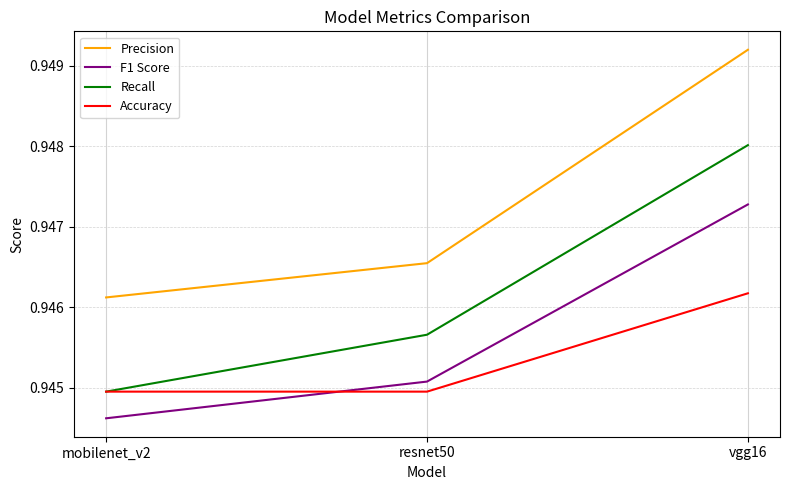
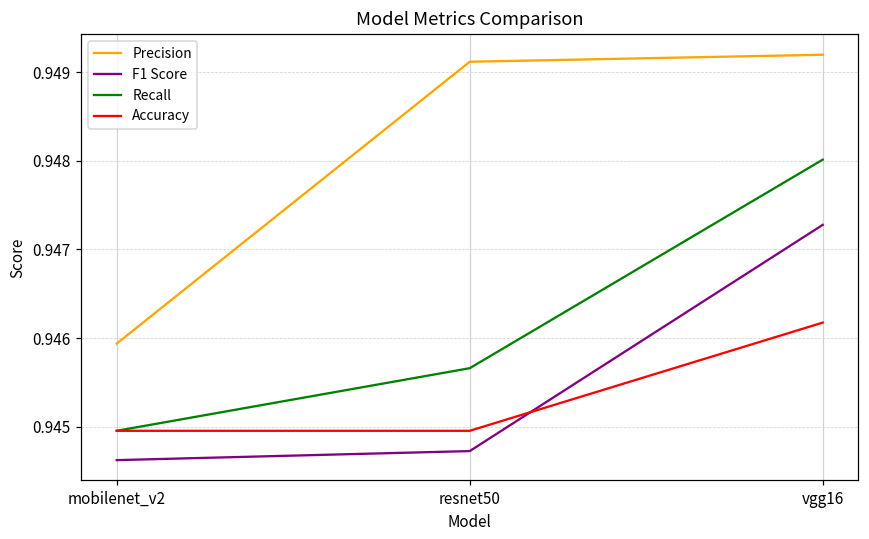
Precision, mobilenet_v2: 0.9461 -> 0.9459
Precision, resnet50: 0.9465 -> 0.9491
F1 Score, resnet50: 0.9451 -> 0.9447
